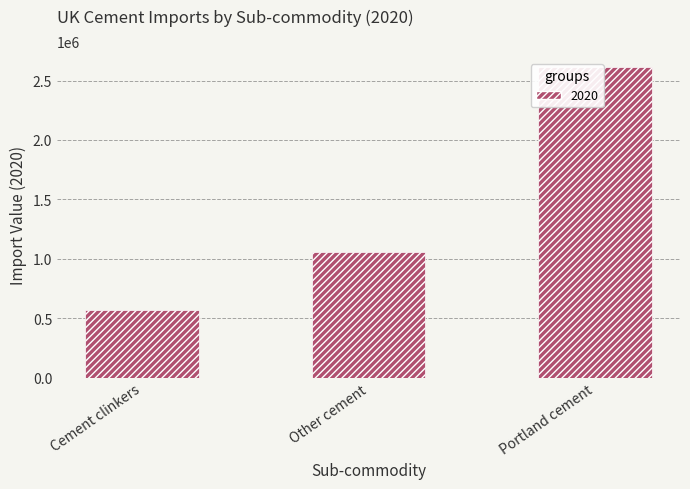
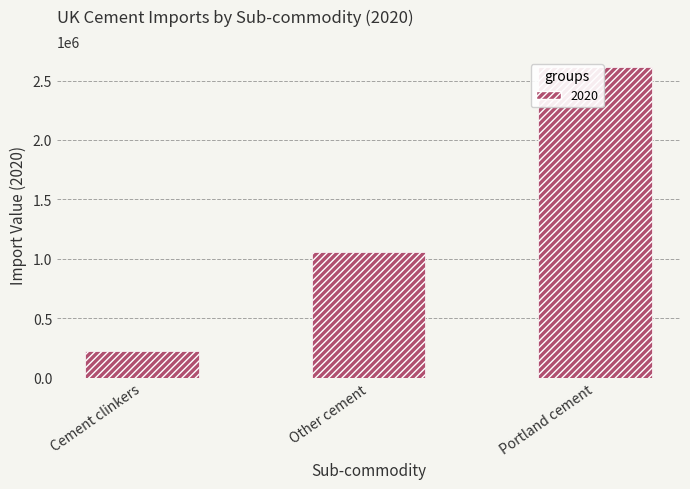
Cement clinkers: 570000 -> 220000
